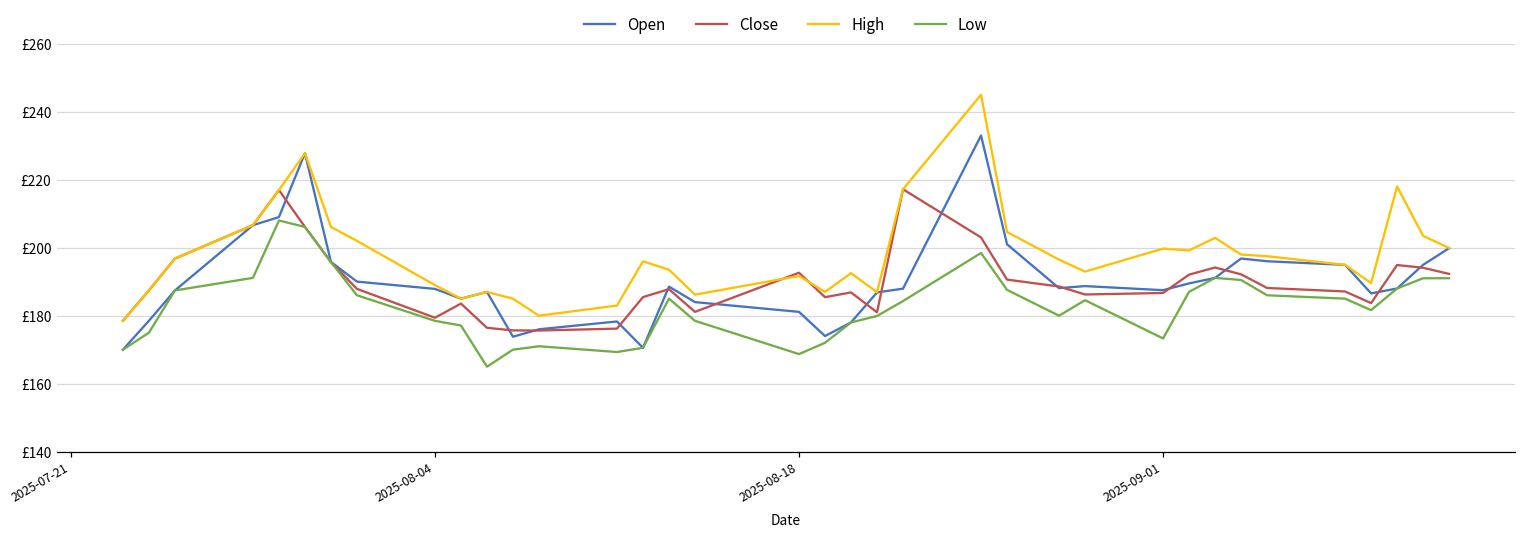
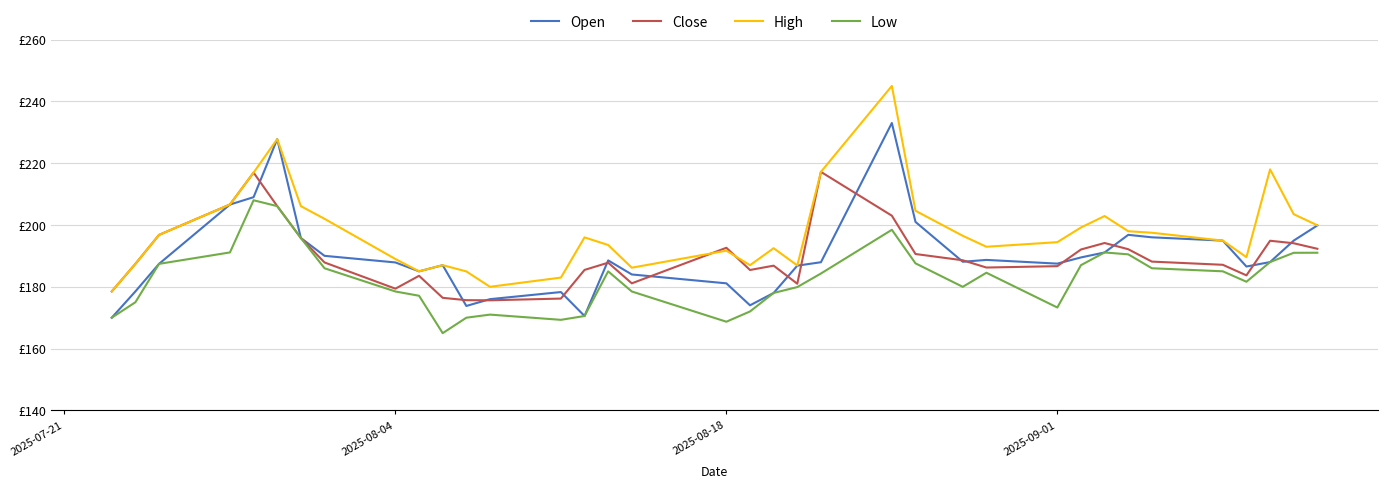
High, 2025-09-01: £200 -> £194
